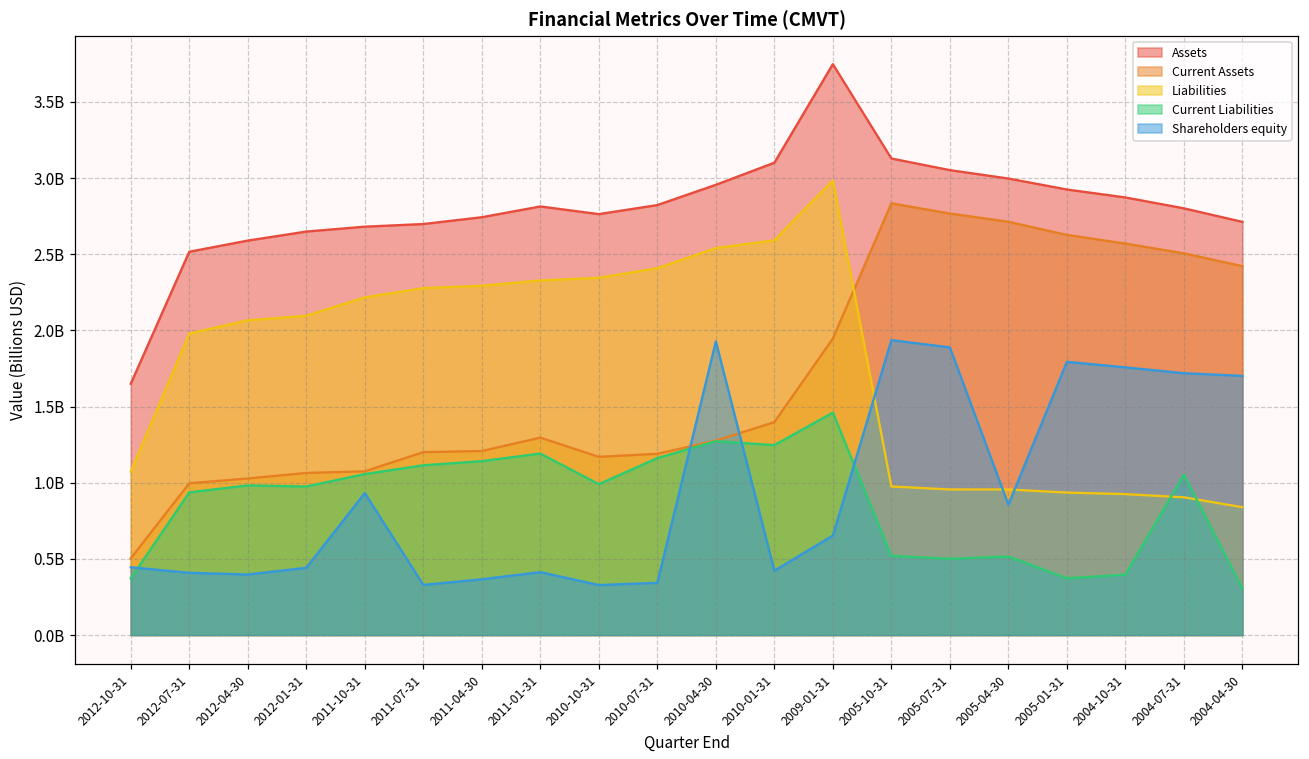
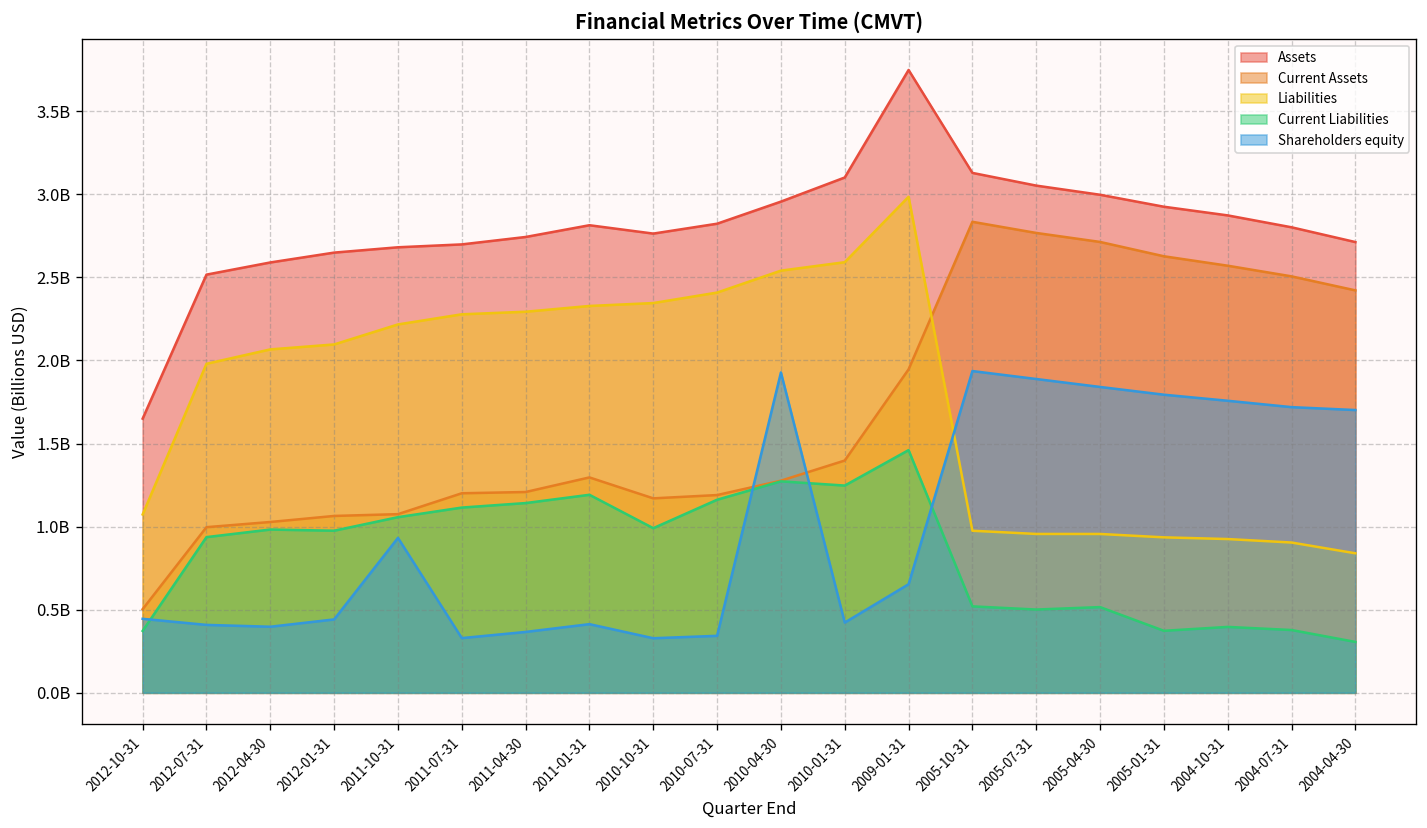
Shareholders equity, 2005-04-30: 860000000 -> 1840000000
Current Liabilities, 2004-07-31: 1050000000 -> 380000000
